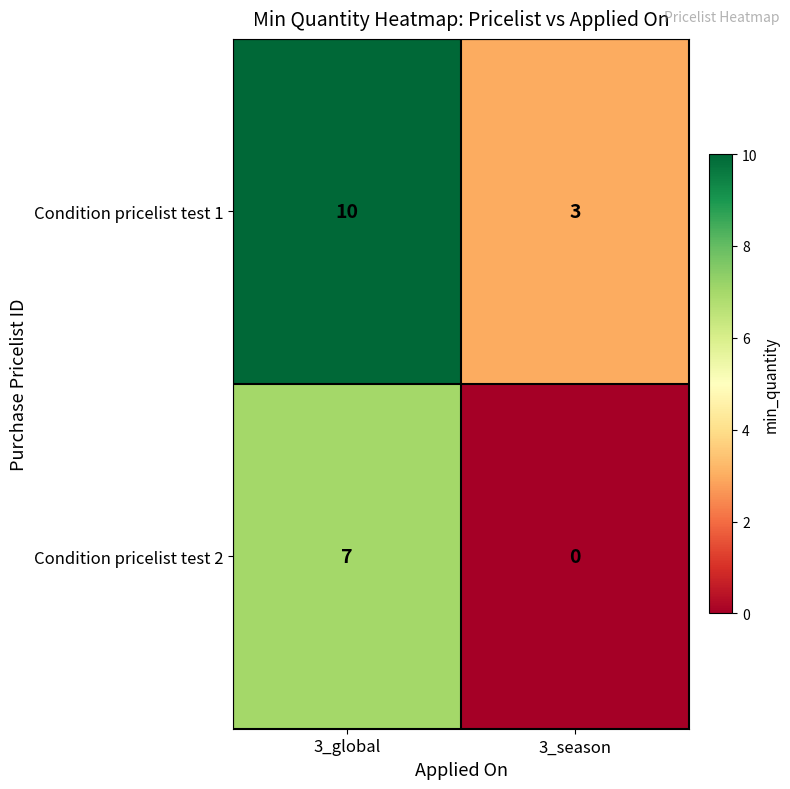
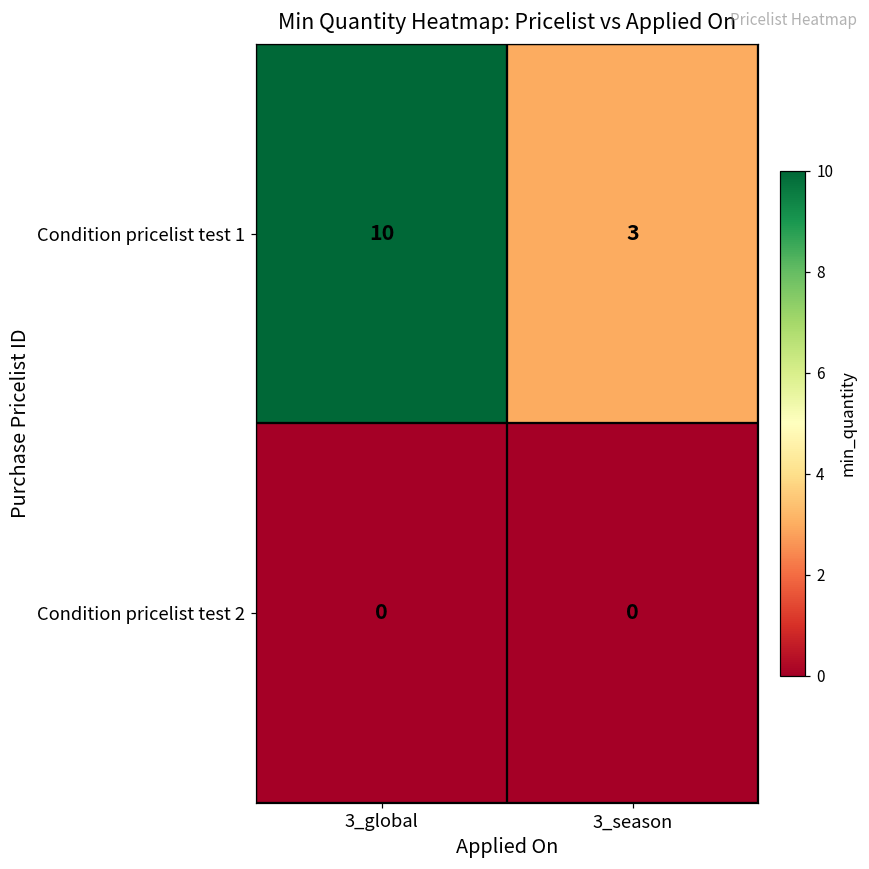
Condition pricelist test 2, 3_global: 7 -> 0
